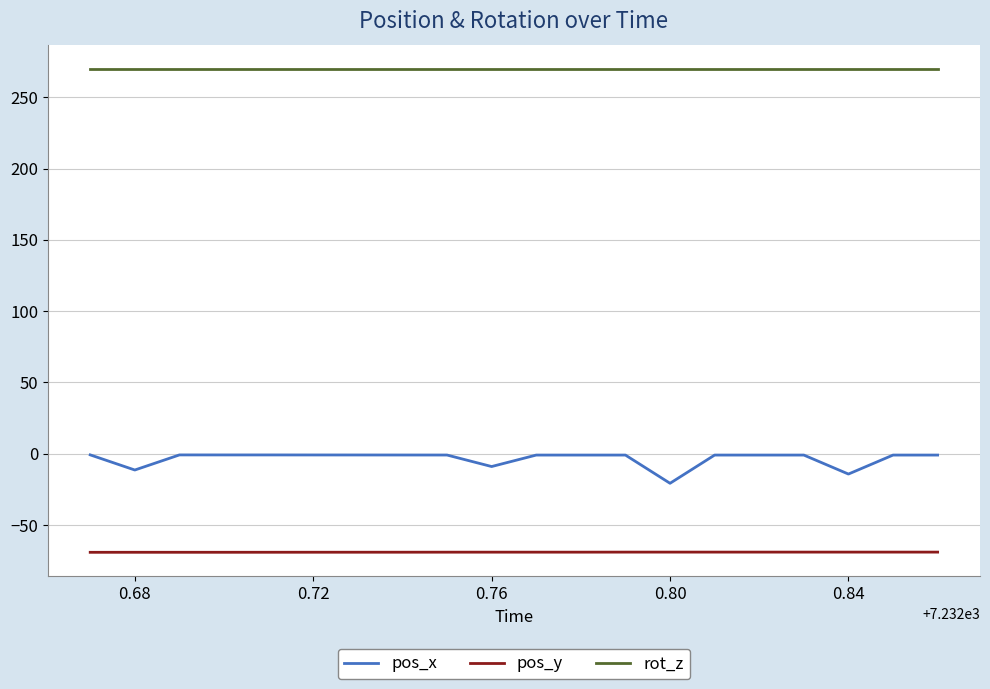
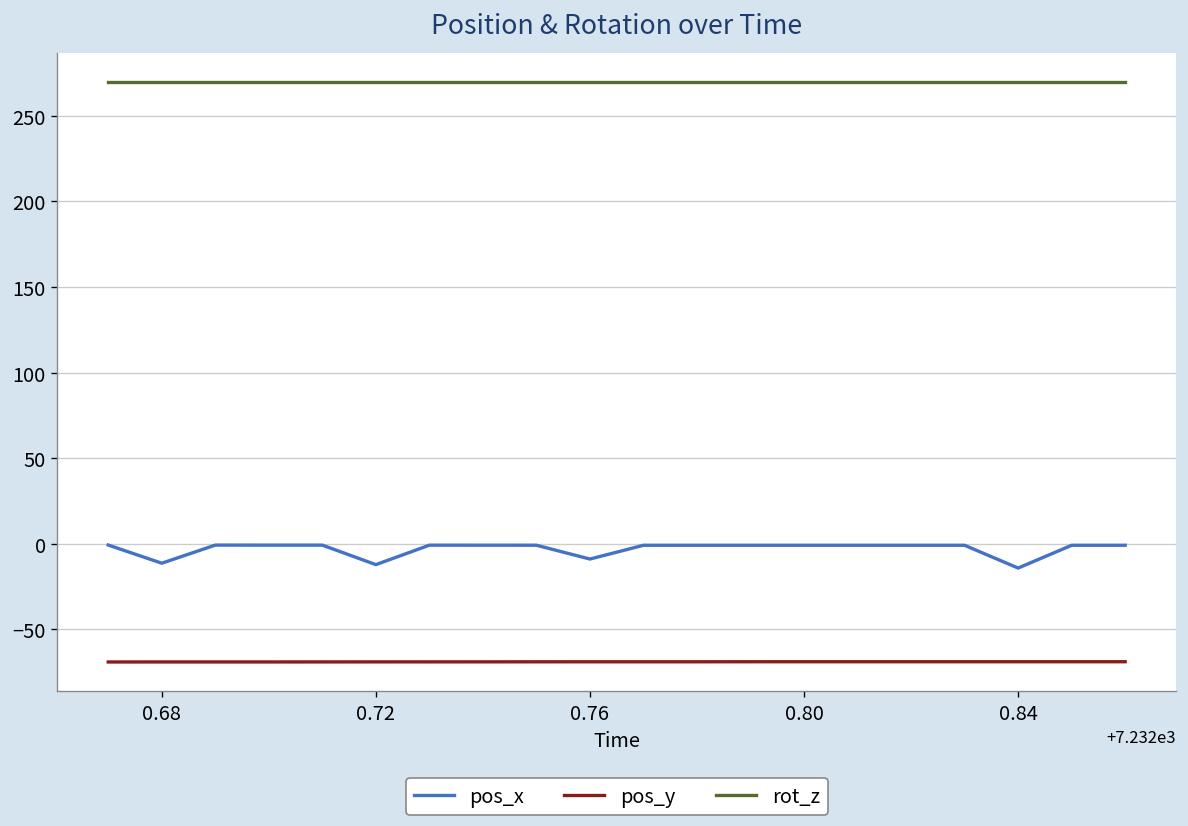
pos_x, 0.72: -1 -> -12
pos_x, 0.80: -21 -> -1
